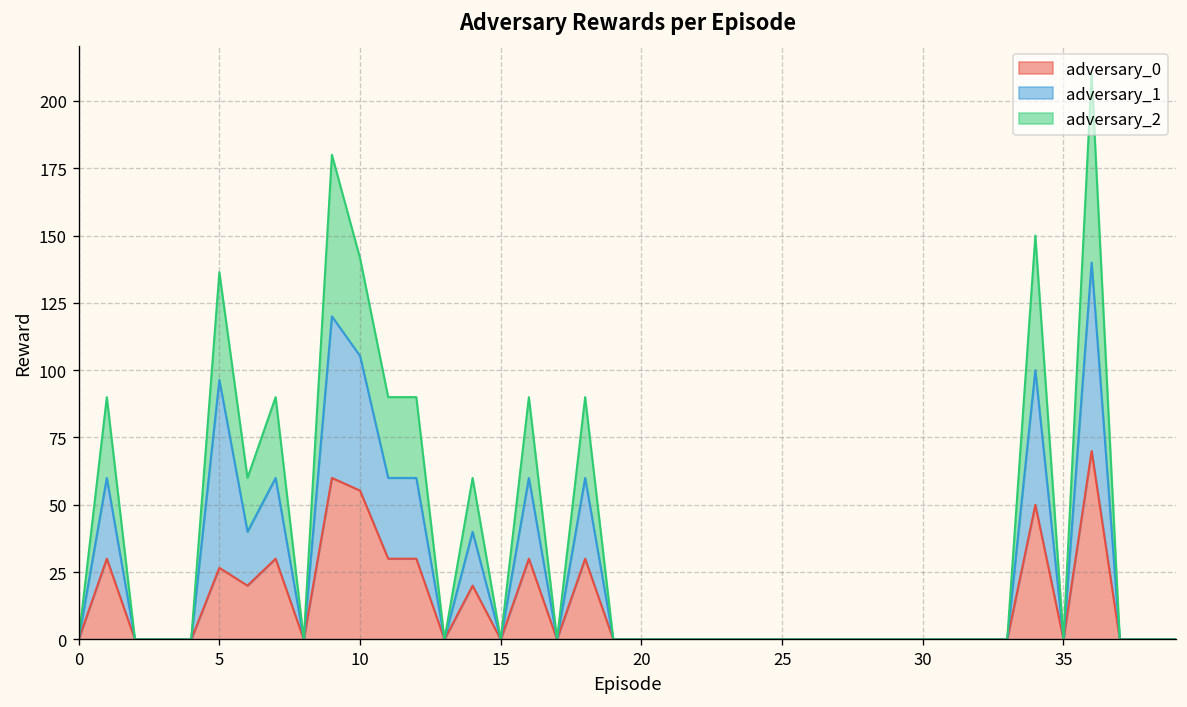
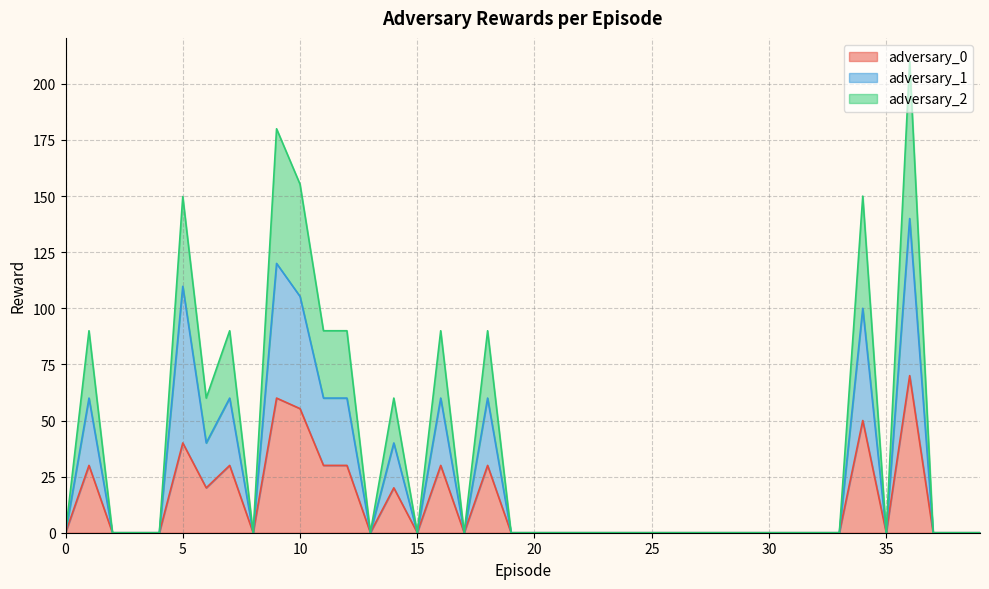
adversary_0, 5: 27 -> 40
adversary_2, 10: 36 -> 50
